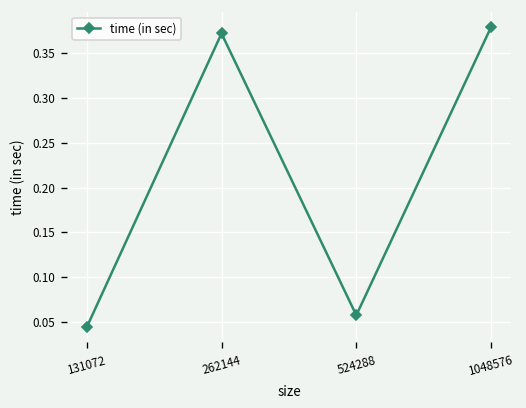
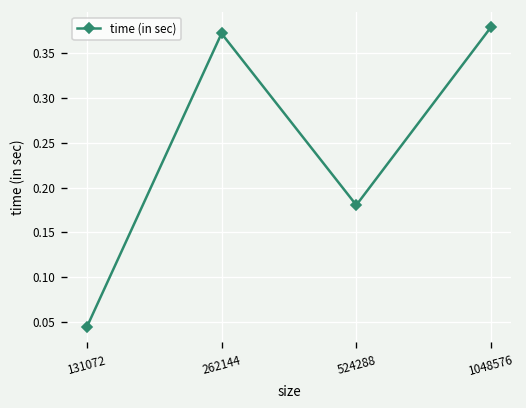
524288: 0.06 -> 0.18
